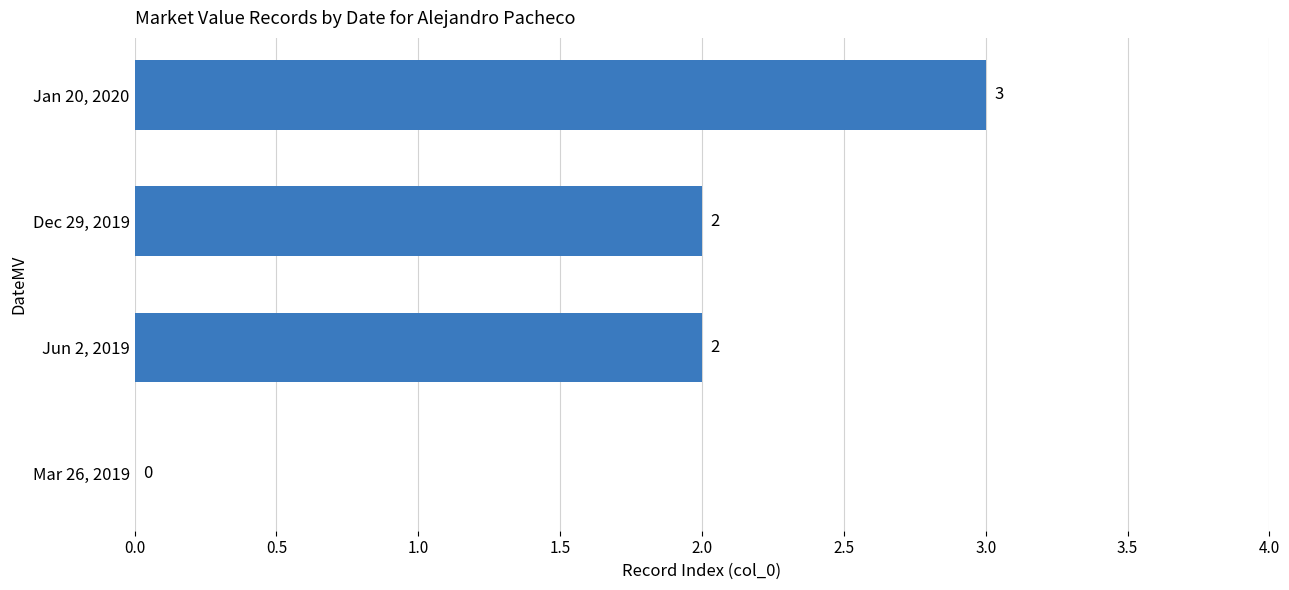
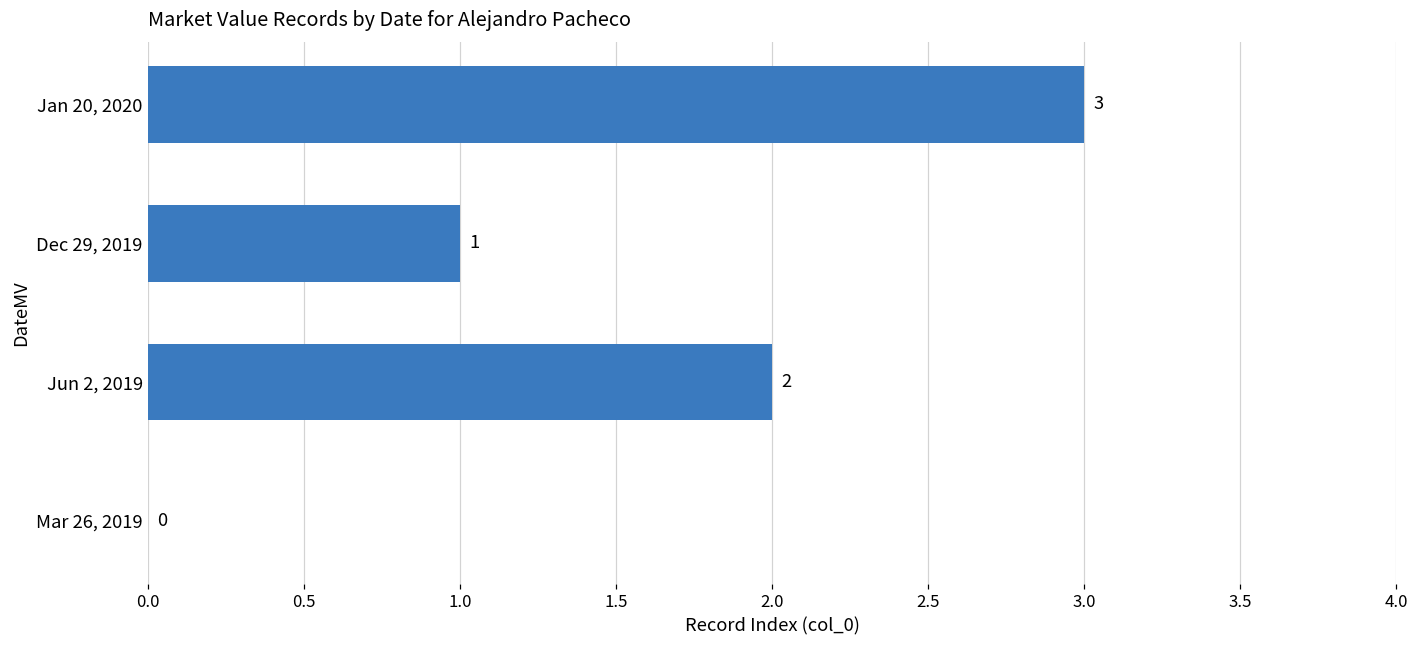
Dec 29, 2019: 2 -> 1
